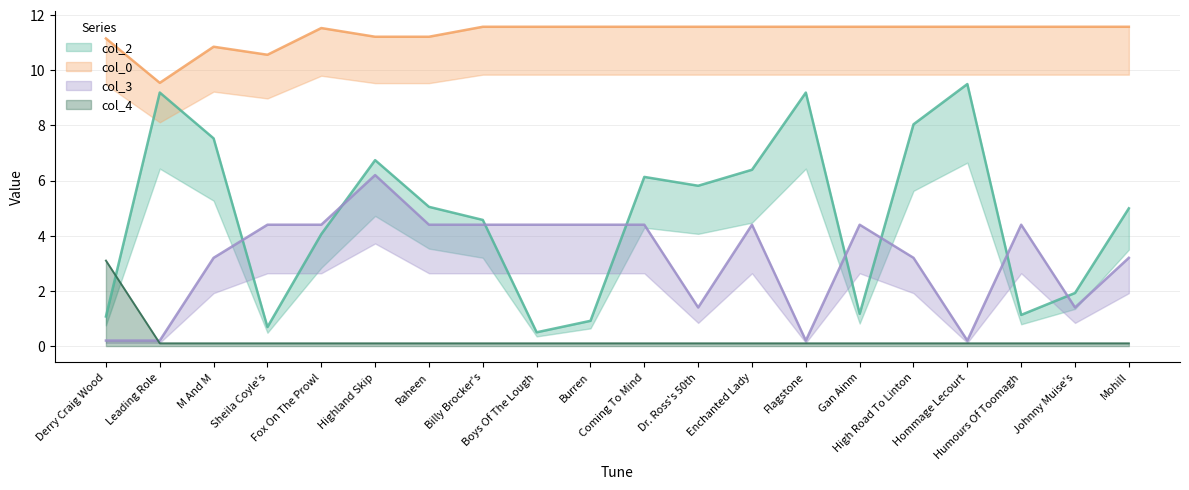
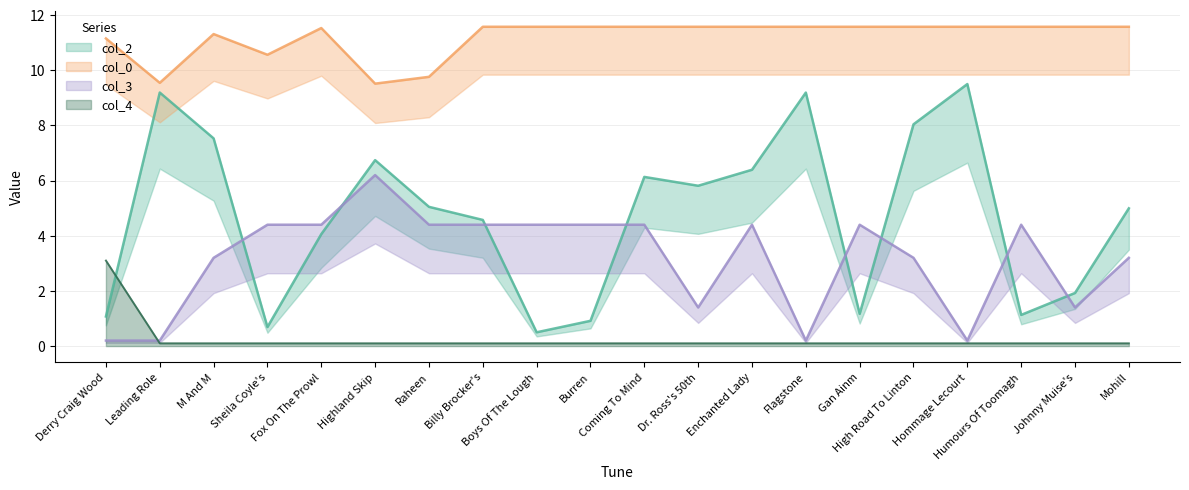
col_0, M And M: 10.9 -> 11.3
col_0, Highland Skip: 11.2 -> 9.5
col_0, Raheen: 11.2 -> 9.8
